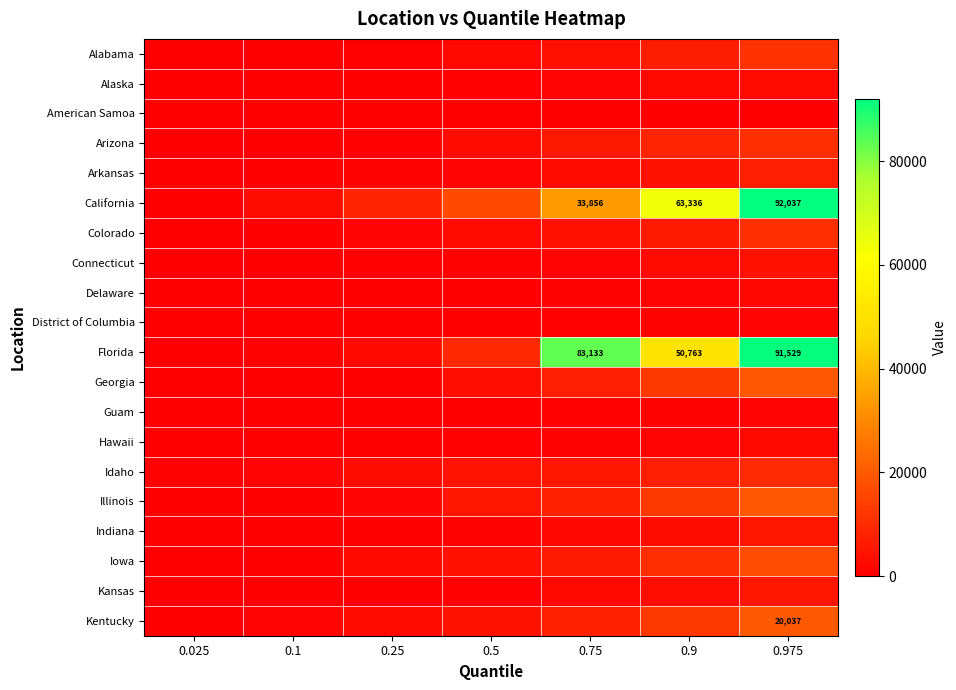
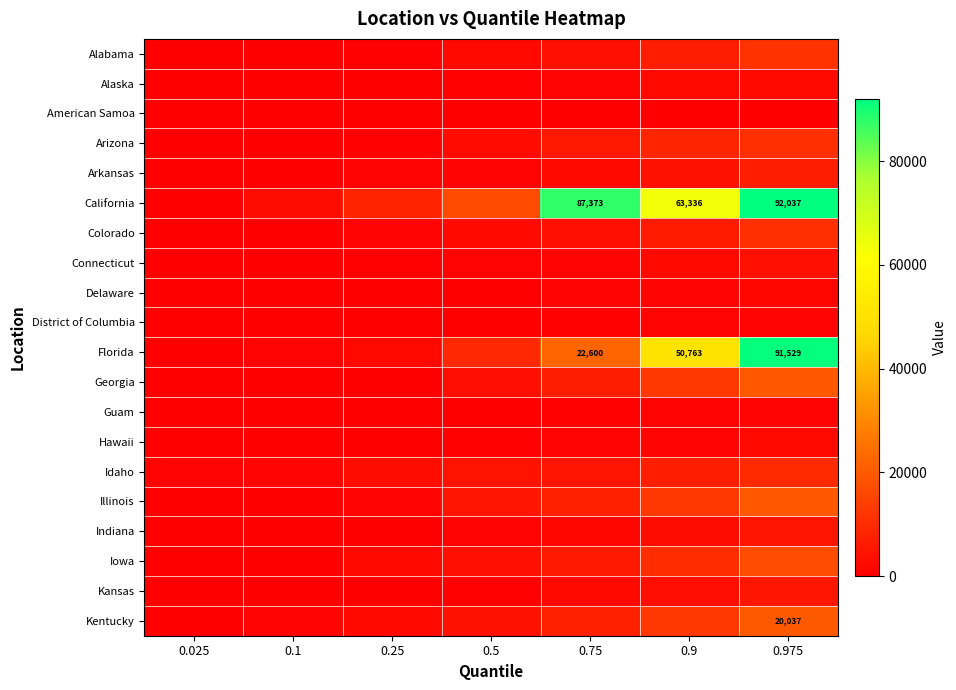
California, 0.75: 33,856 -> 87,373
Florida, 0.75: 83,133 -> 22,600
